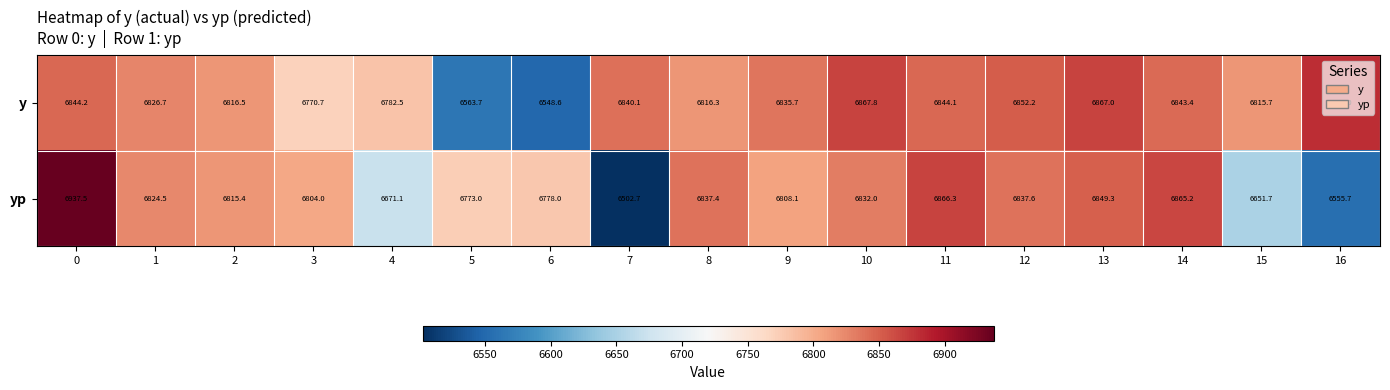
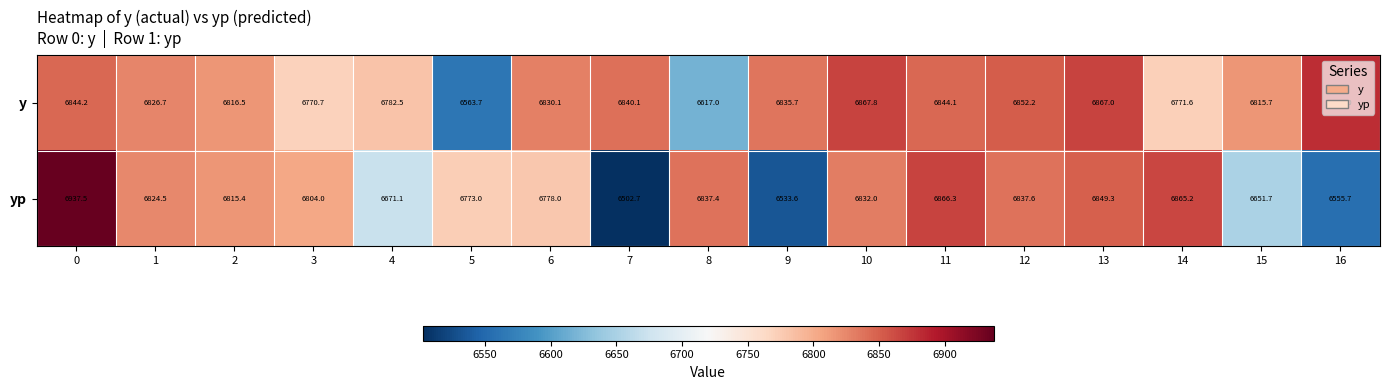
y, 6: 6548.6 -> 6830.1
y, 8: 6816.3 -> 6617.0
y, 14: 6843.4 -> 6771.6
yp, 9: 6808.1 -> 6533.6
